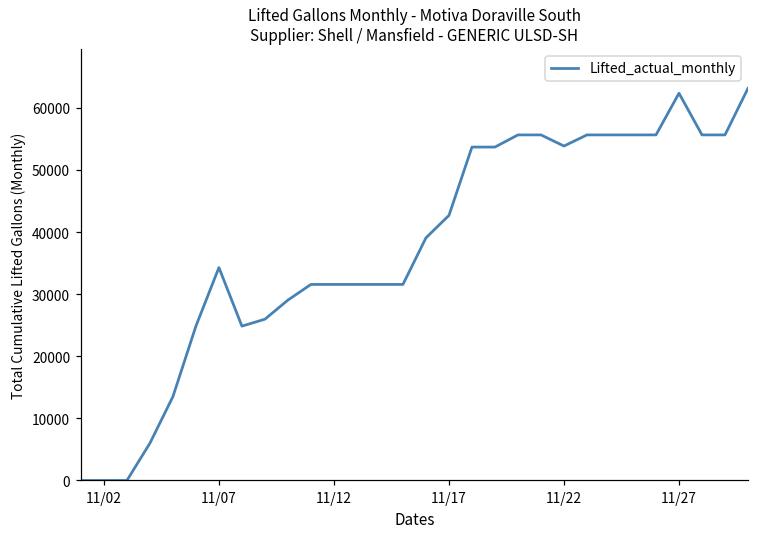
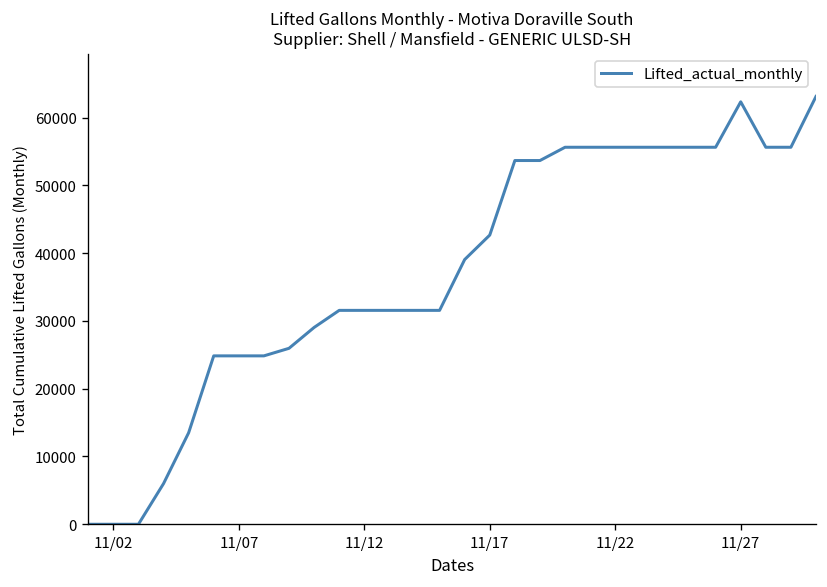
11/07: 34000 -> 25000
11/22: 54000 -> 56000
